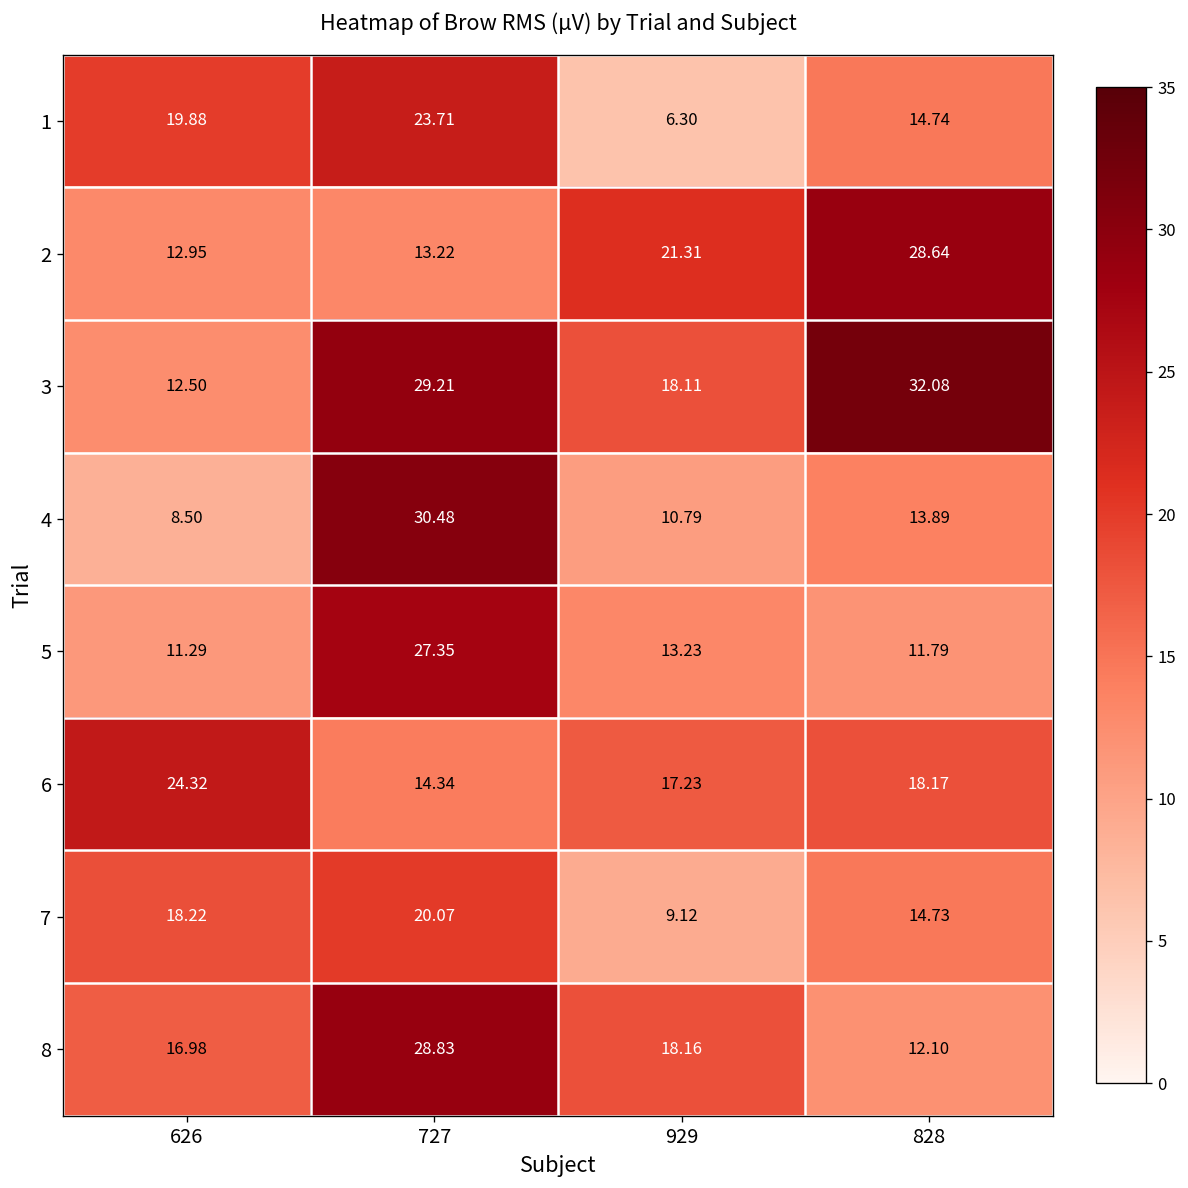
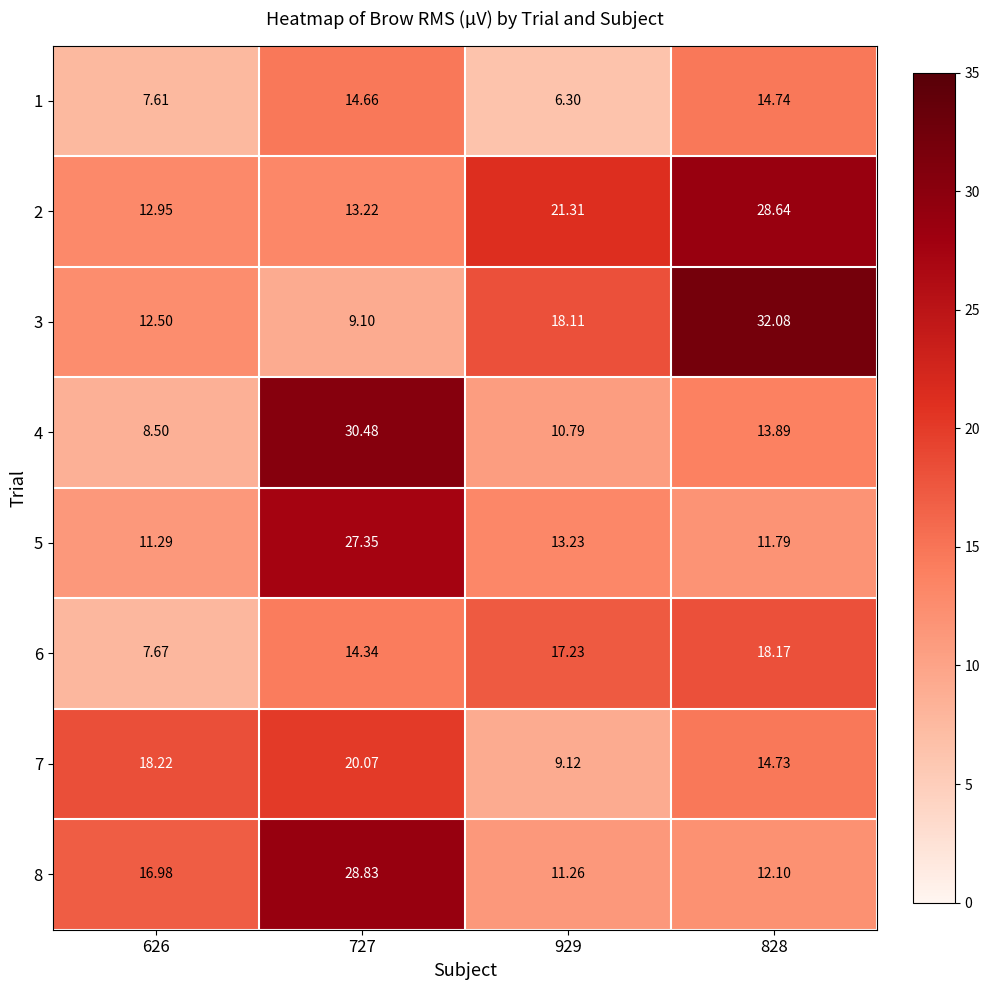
1, 626: 19.88 -> 7.61
1, 727: 23.71 -> 14.66
3, 727: 29.21 -> 9.10
6, 626: 24.32 -> 7.67
8, 929: 18.16 -> 11.26
